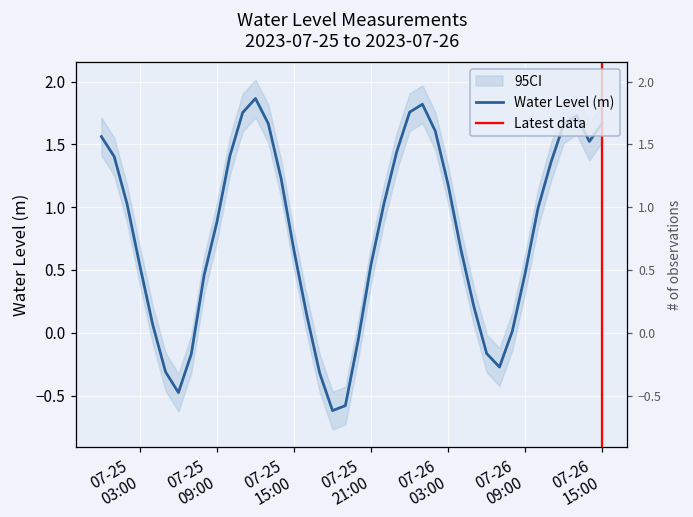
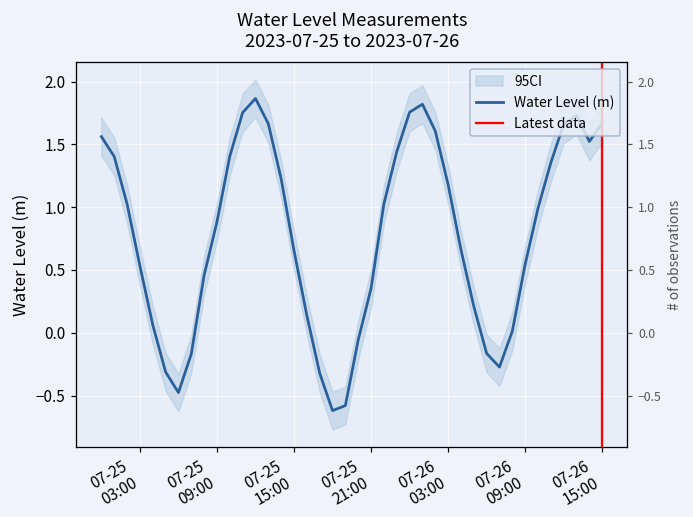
Water Level (m), 07-25 21:00: 0.55 -> 0.35
Water Level (m), 07-26 09:00: 0.47 -> 0.55
